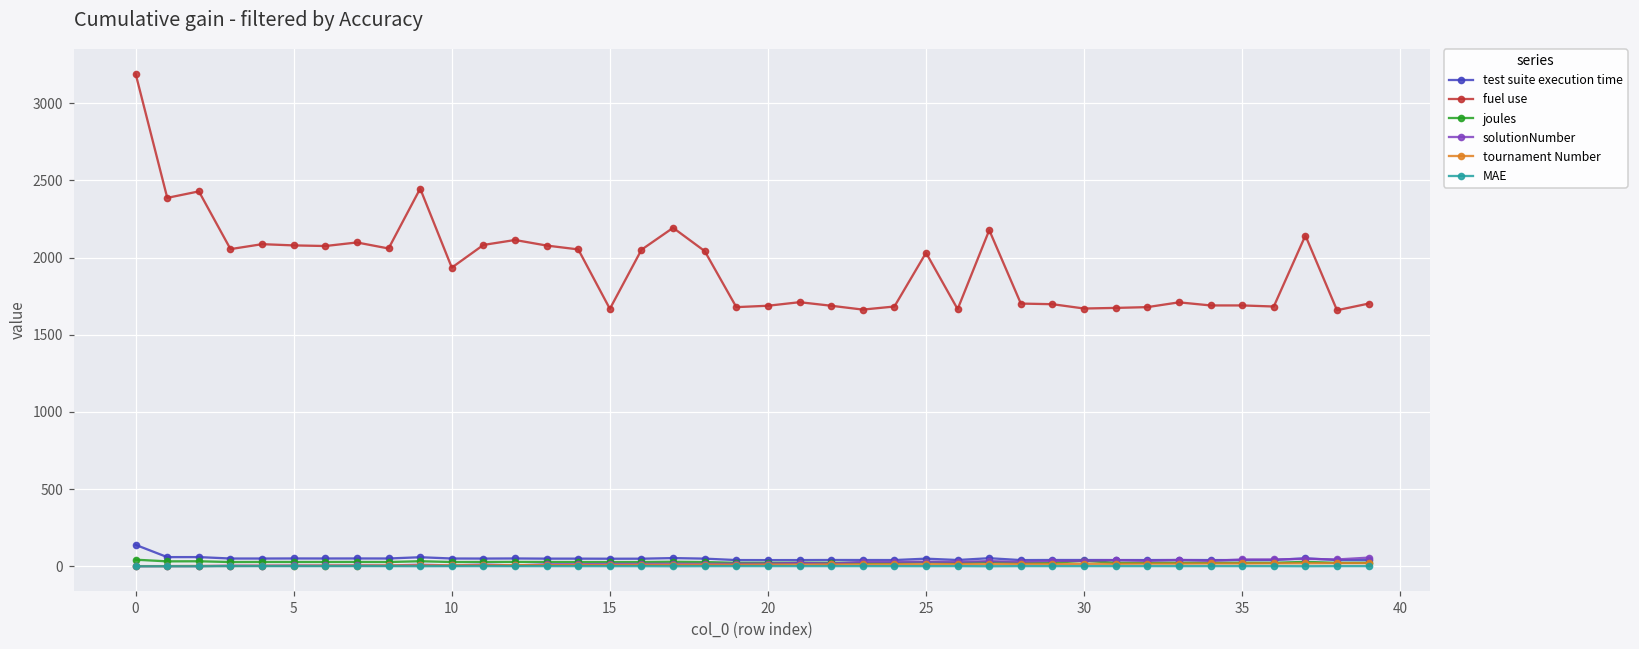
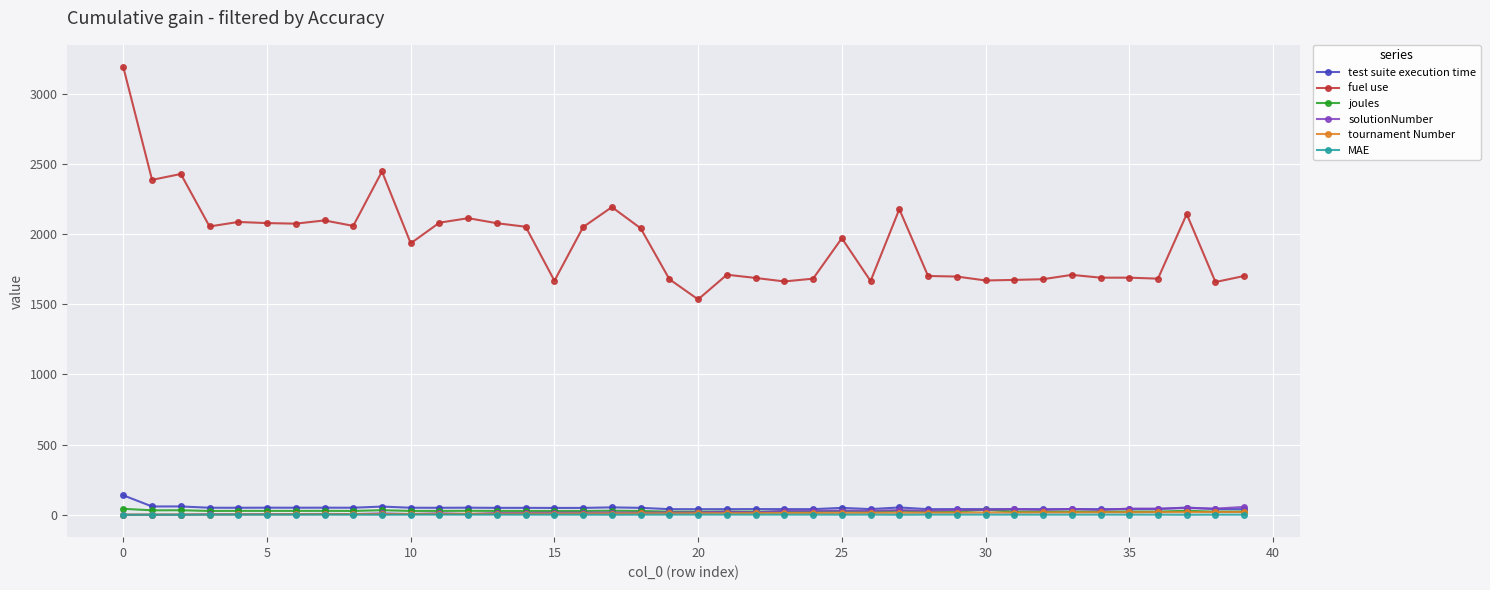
fuel use, 20: 1690 -> 1540
fuel use, 25: 2030 -> 1970
